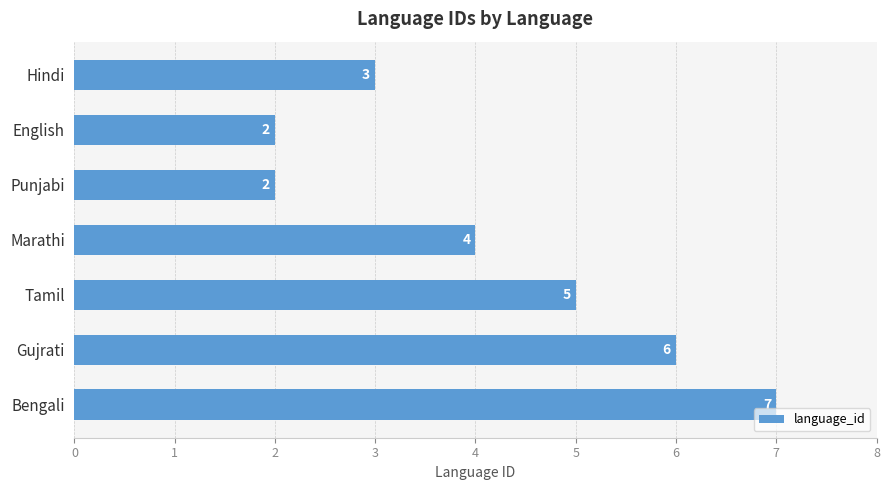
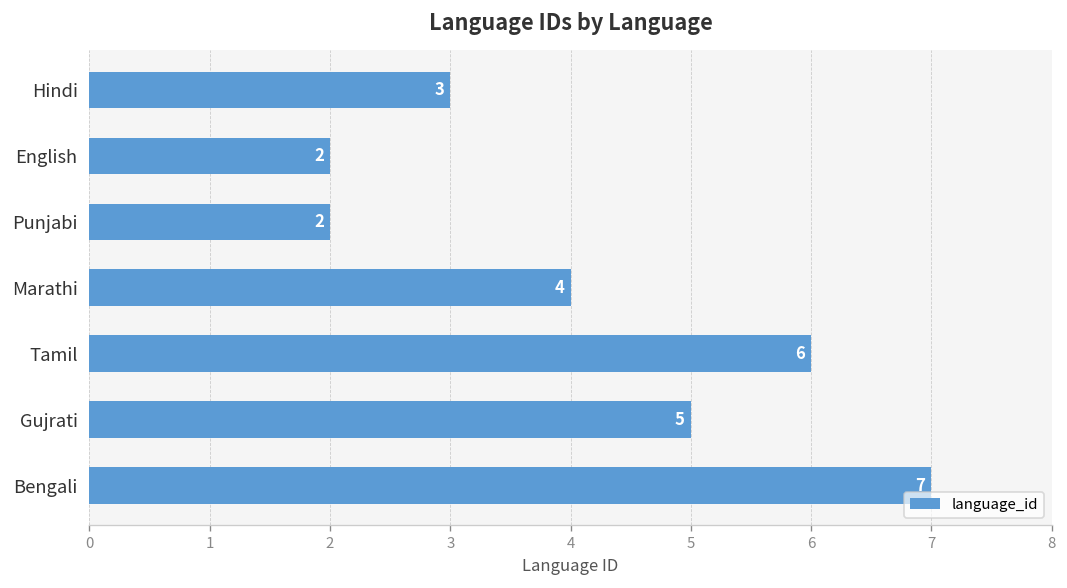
Tamil: 5 -> 6
Gujrati: 6 -> 5
